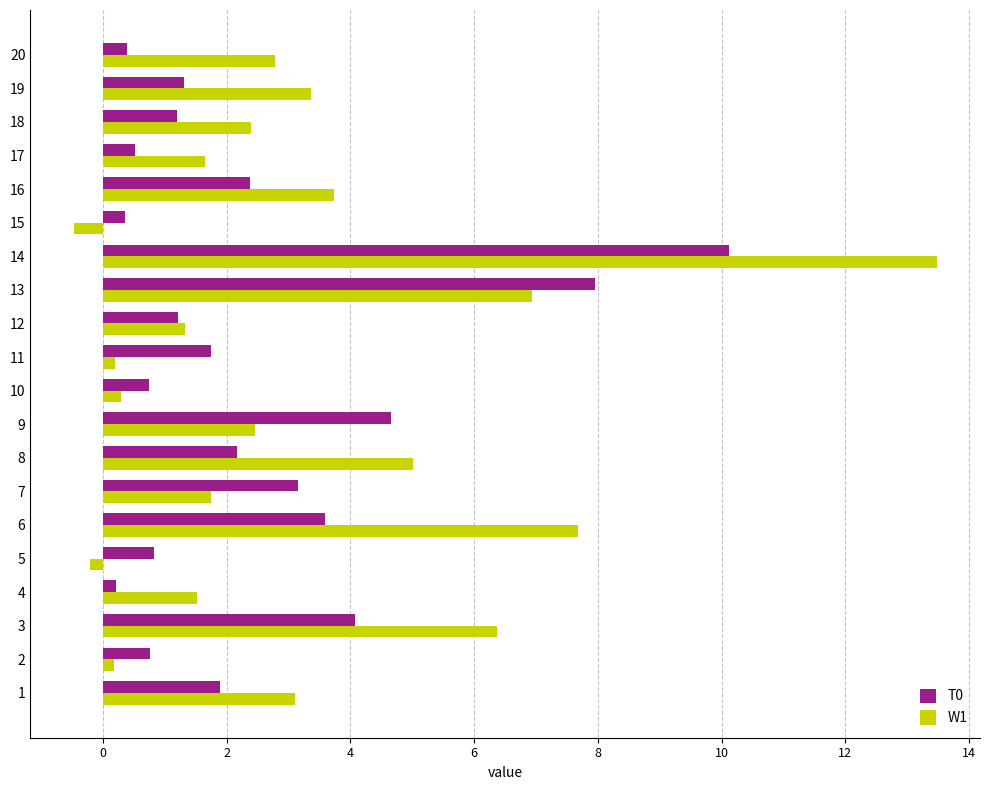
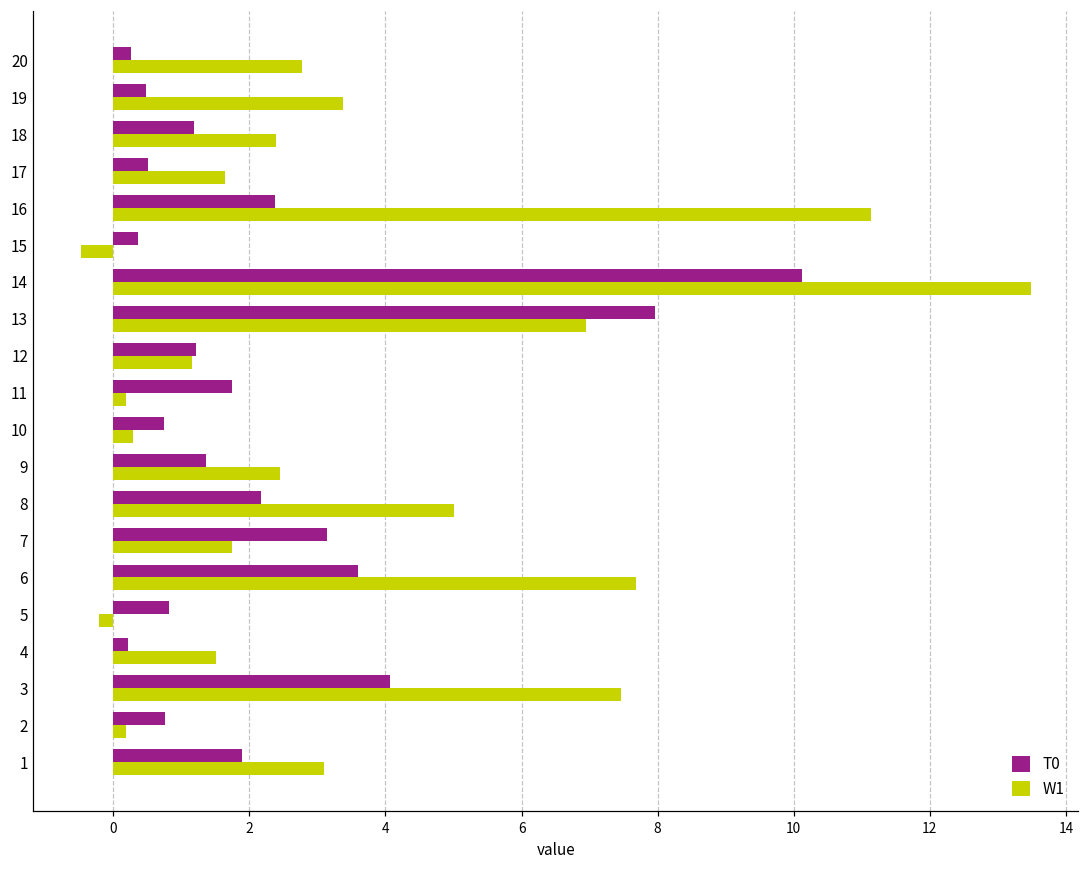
T0, 20: 0.4 -> 0.3
T0, 19: 1.3 -> 0.5
W1, 16: 3.7 -> 11.1
W1, 12: 1.3 -> 1.2
T0, 9: 4.7 -> 1.4
W1, 3: 6.4 -> 7.5
